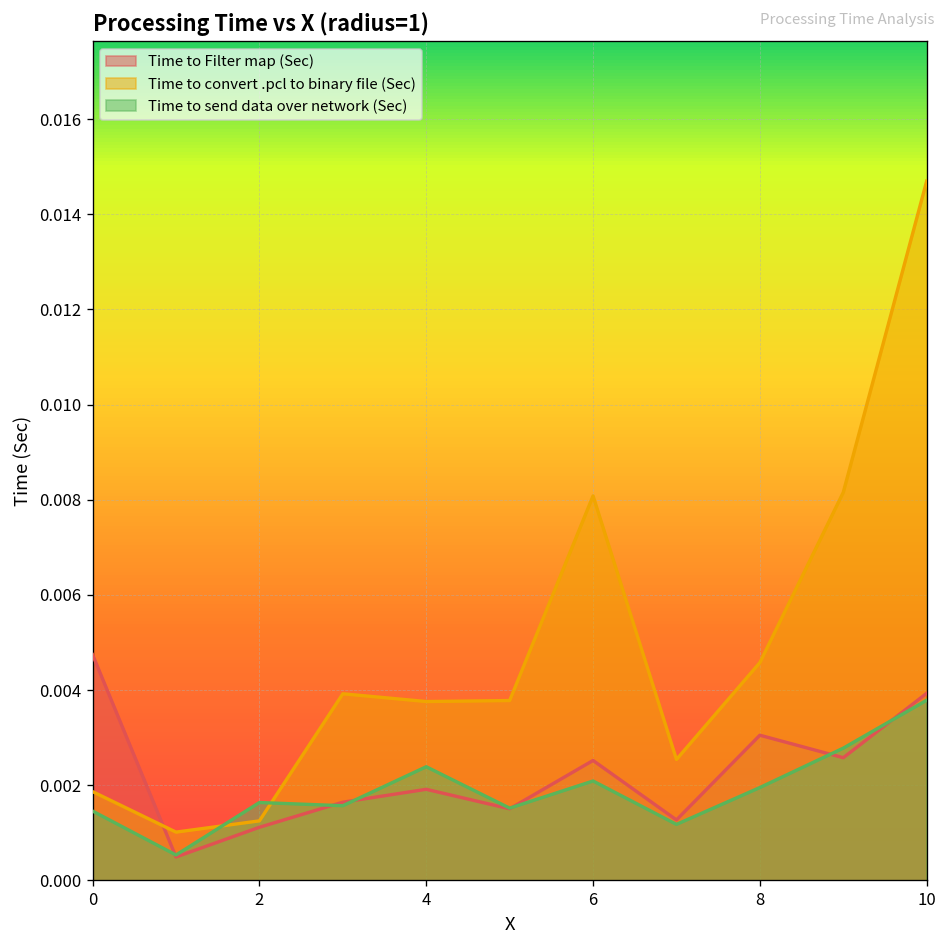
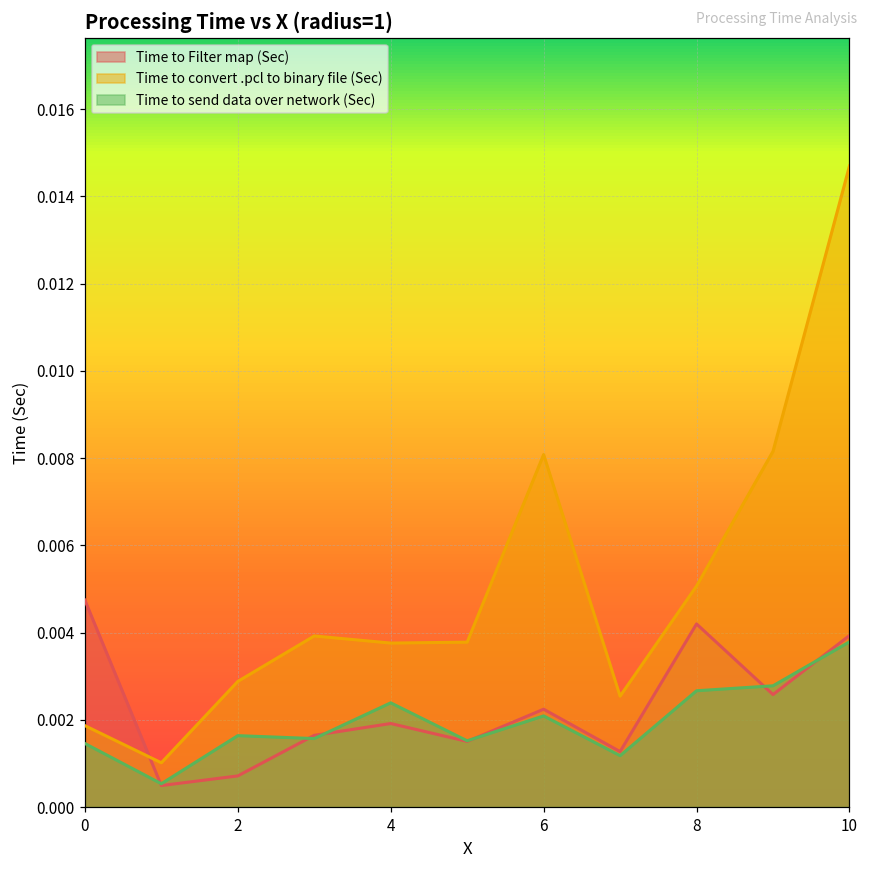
Time to Filter map (Sec), 2: 0.0011 -> 0.0007
Time to convert .pcl to binary file (Sec), 2: 0.0013 -> 0.0029
Time to Filter map (Sec), 6: 0.0025 -> 0.0022
Time to Filter map (Sec), 8: 0.0031 -> 0.0042
Time to convert .pcl to binary file (Sec), 8: 0.0046 -> 0.0051
Time to send data over network (Sec), 8: 0.0020 -> 0.0027
